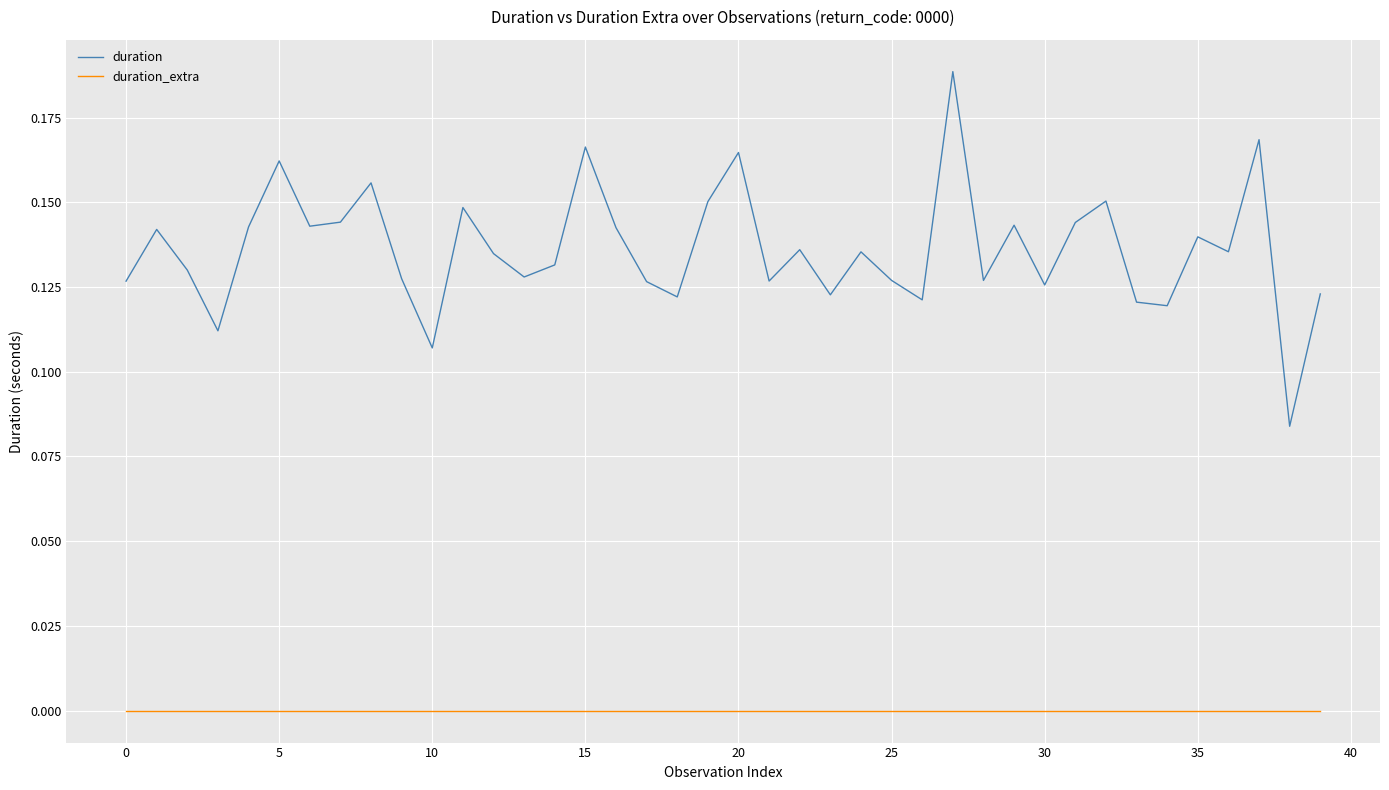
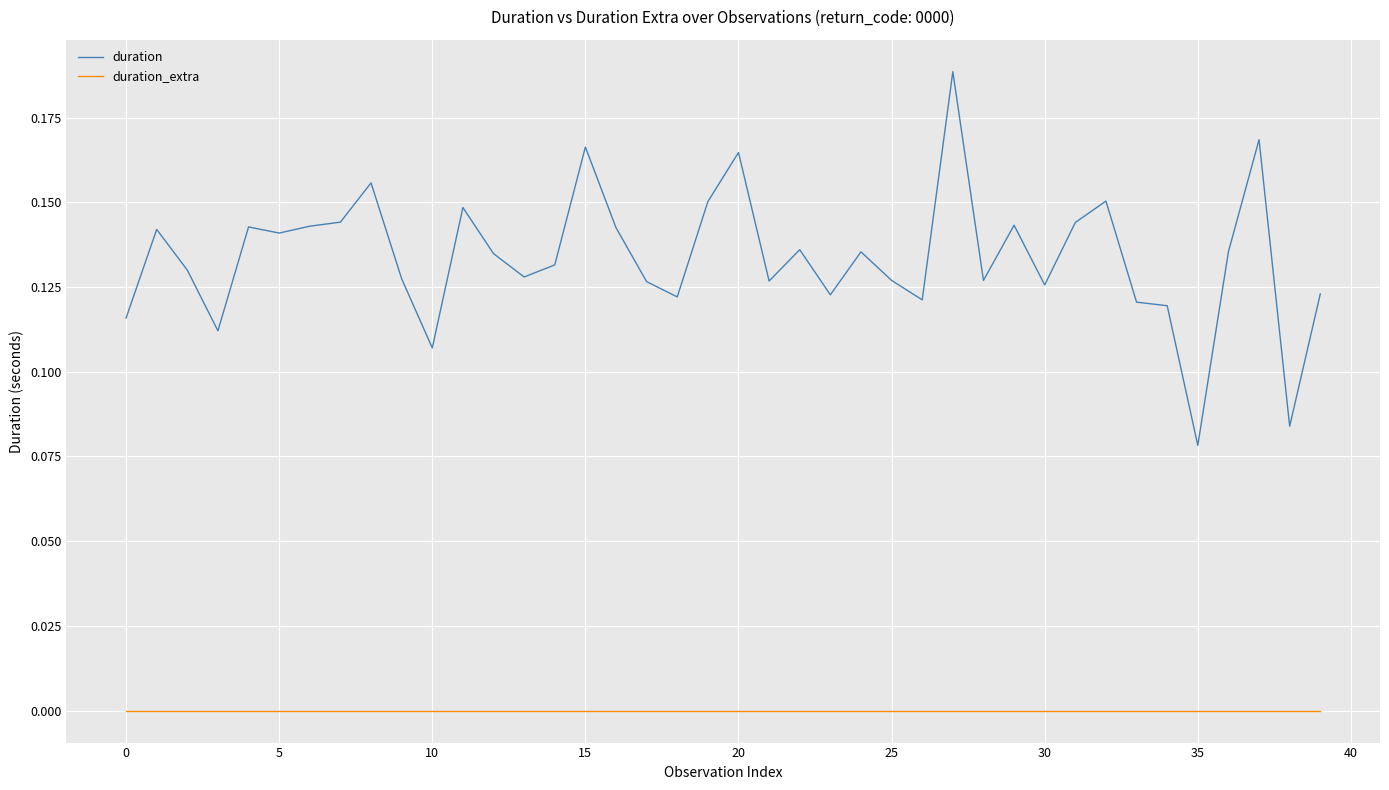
duration, 0: 0.127 -> 0.116
duration, 5: 0.162 -> 0.141
duration, 35: 0.140 -> 0.078
